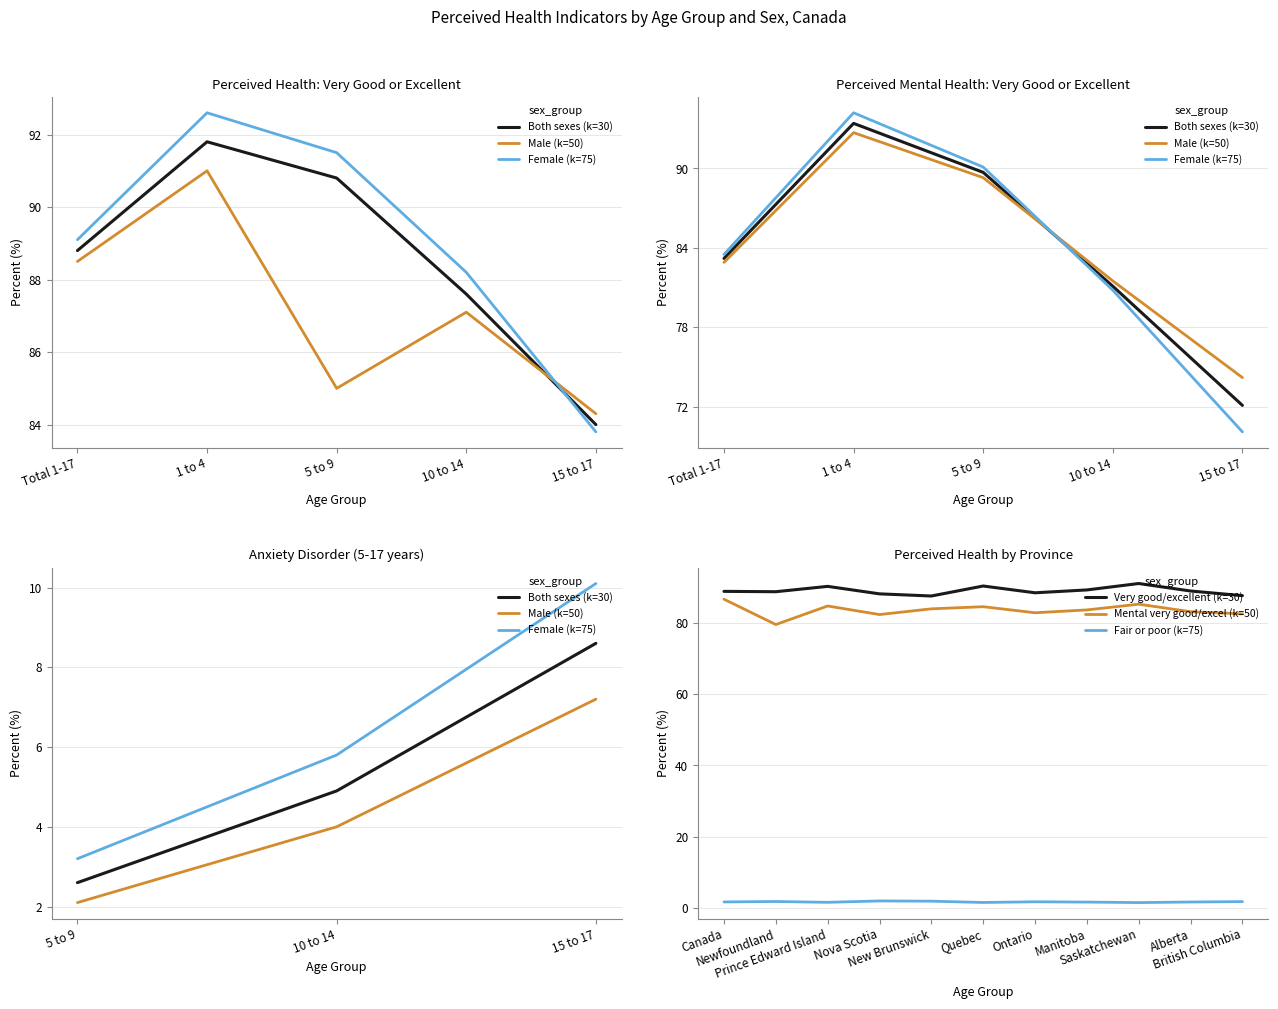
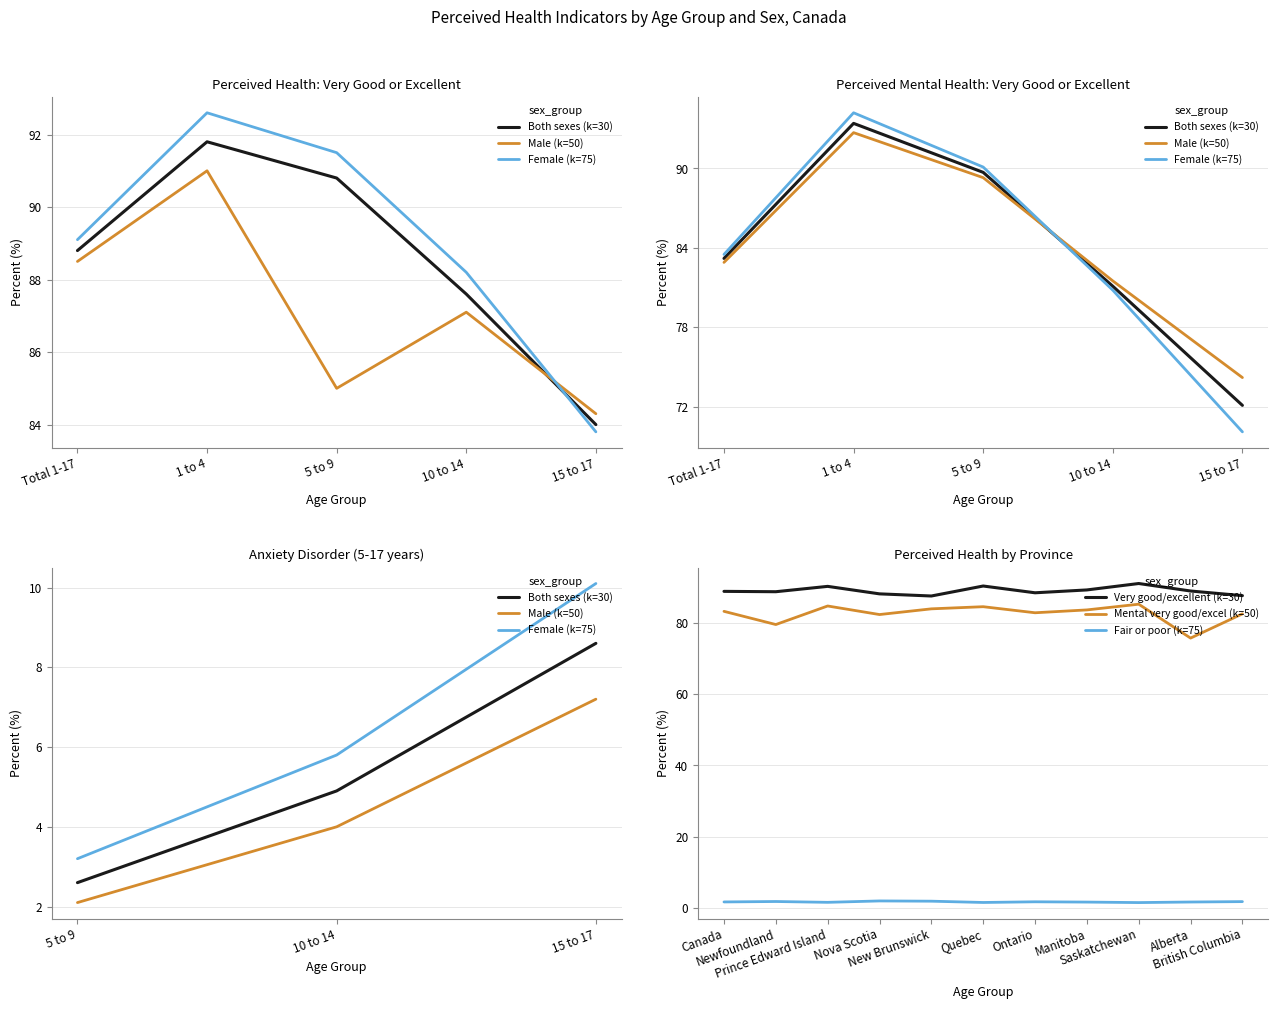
Perceived Health by Province, Mental very good/excel (k=50), Canada: 87 -> 83
Perceived Health by Province, Mental very good/excel (k=50), Alberta: 83 -> 76
